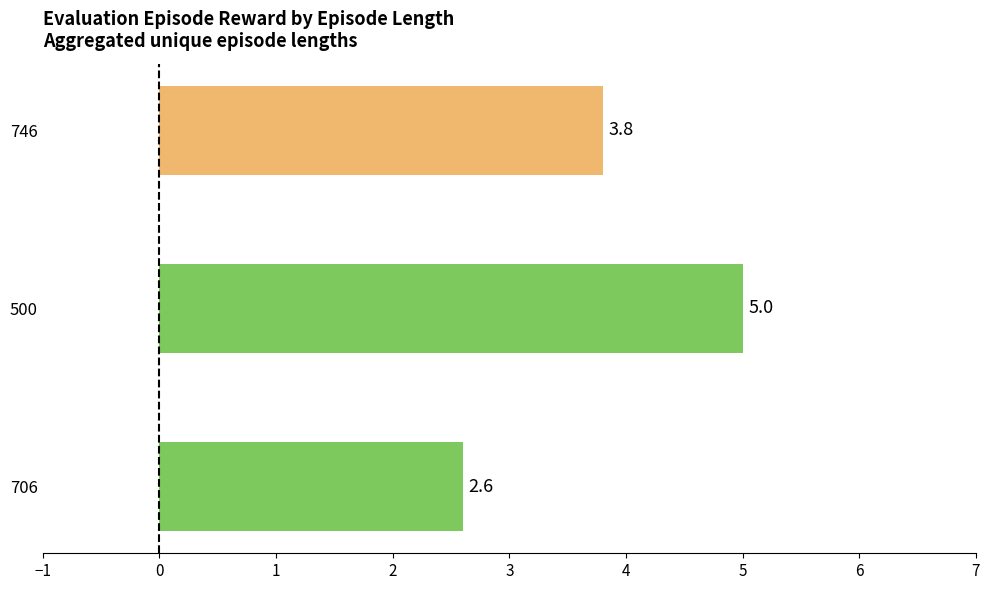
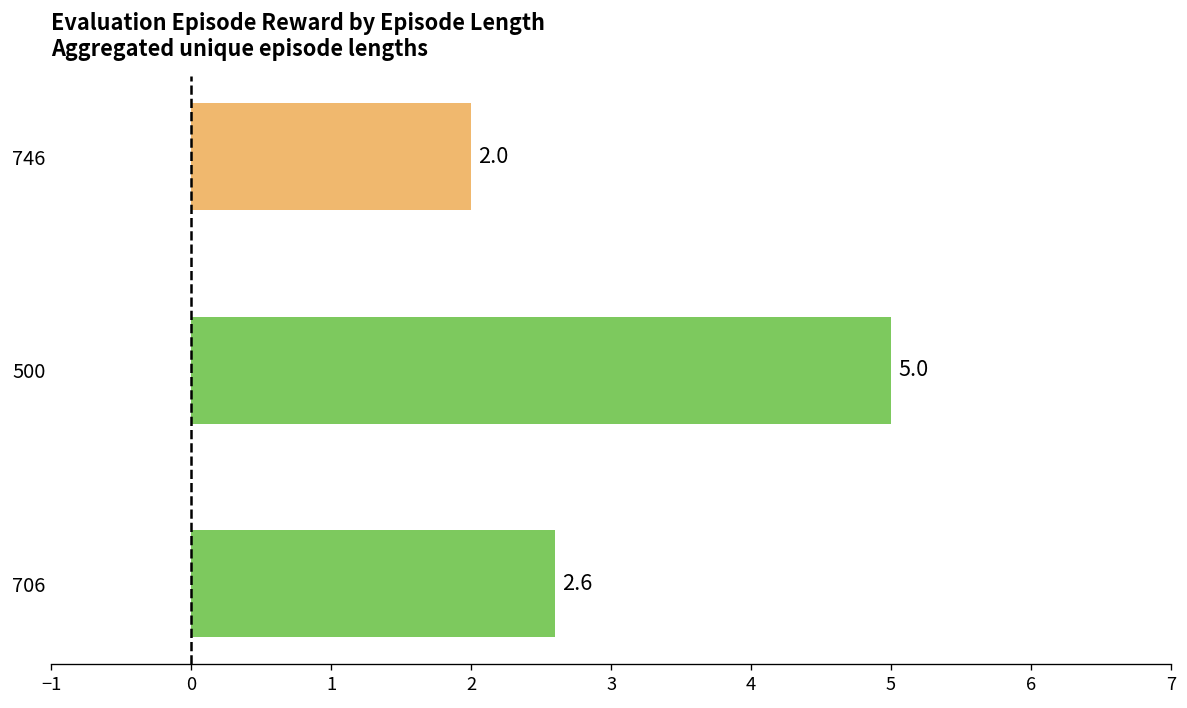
746: 3.8 -> 2.0
